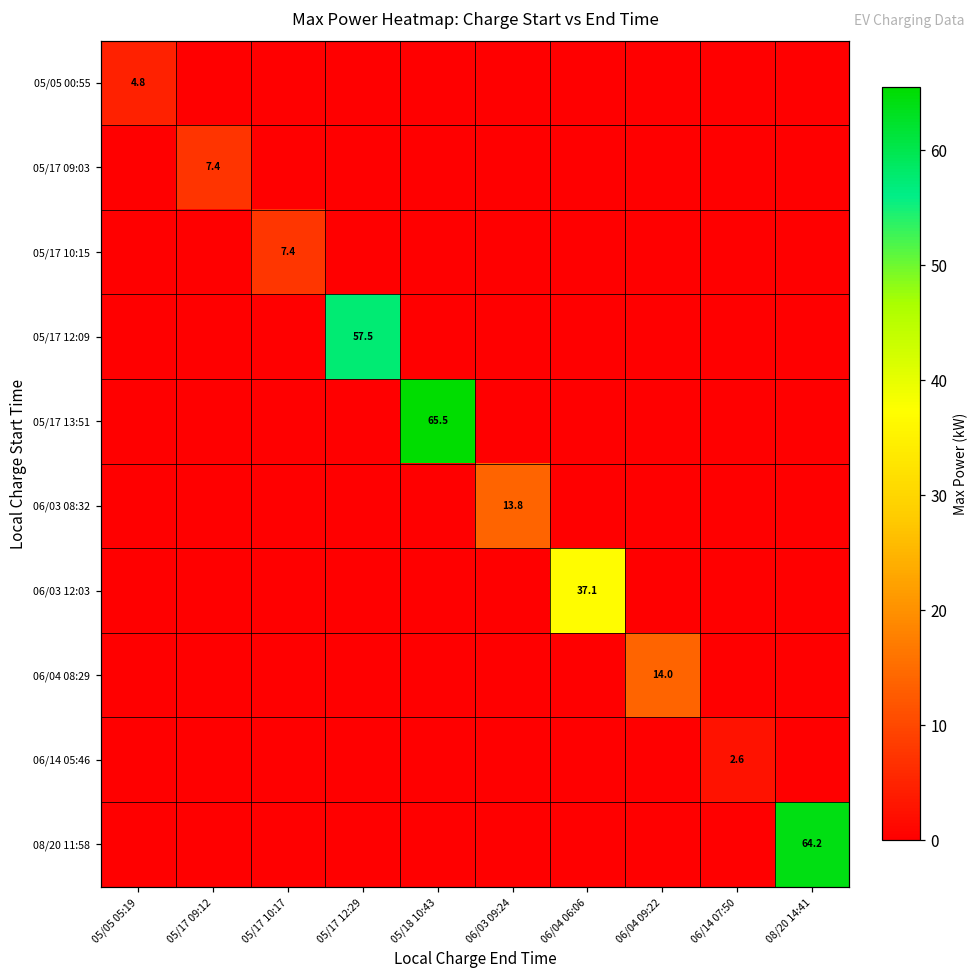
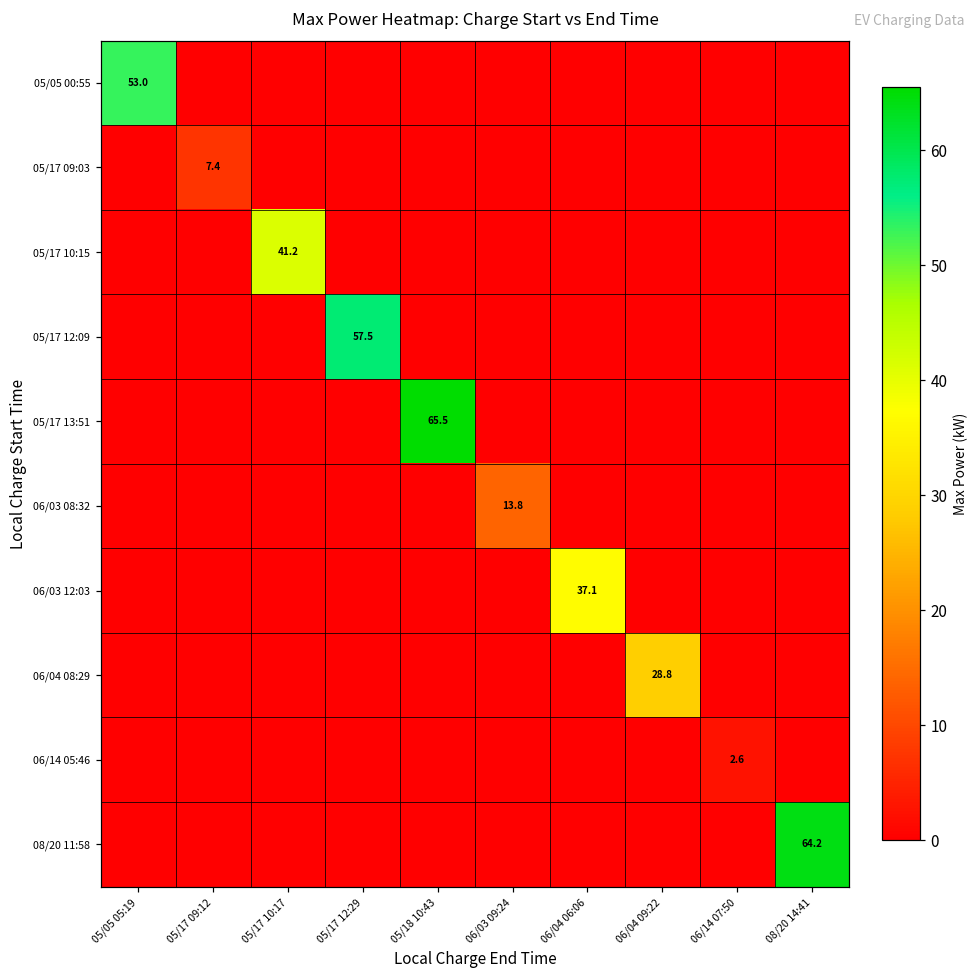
05/05 00:55, 05/05 05:19: 4.8 -> 53.0
05/17 10:15, 05/17 10:17: 7.4 -> 41.2
06/04 08:29, 06/04 09:22: 14.0 -> 28.8
